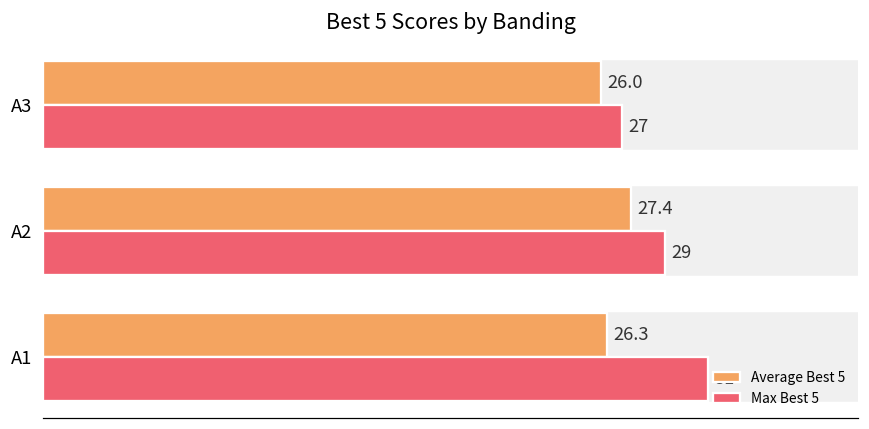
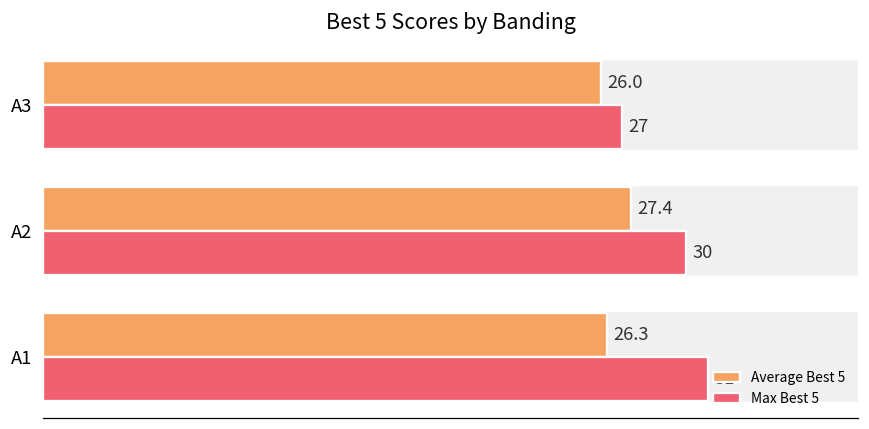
Max Best 5, A2: 29 -> 30
